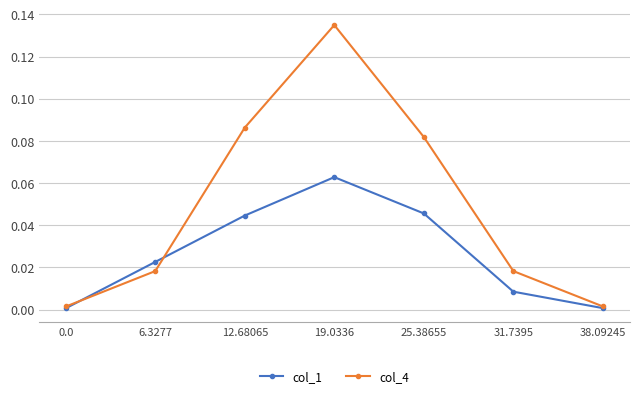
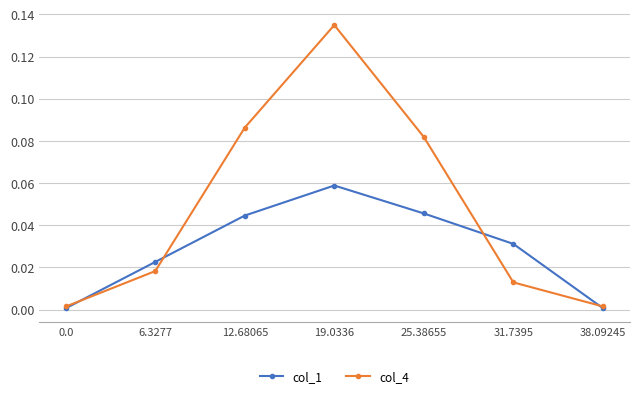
col_1, 19.0336: 0.063 -> 0.059
col_1, 31.7395: 0.008 -> 0.031
col_4, 31.7395: 0.018 -> 0.013
